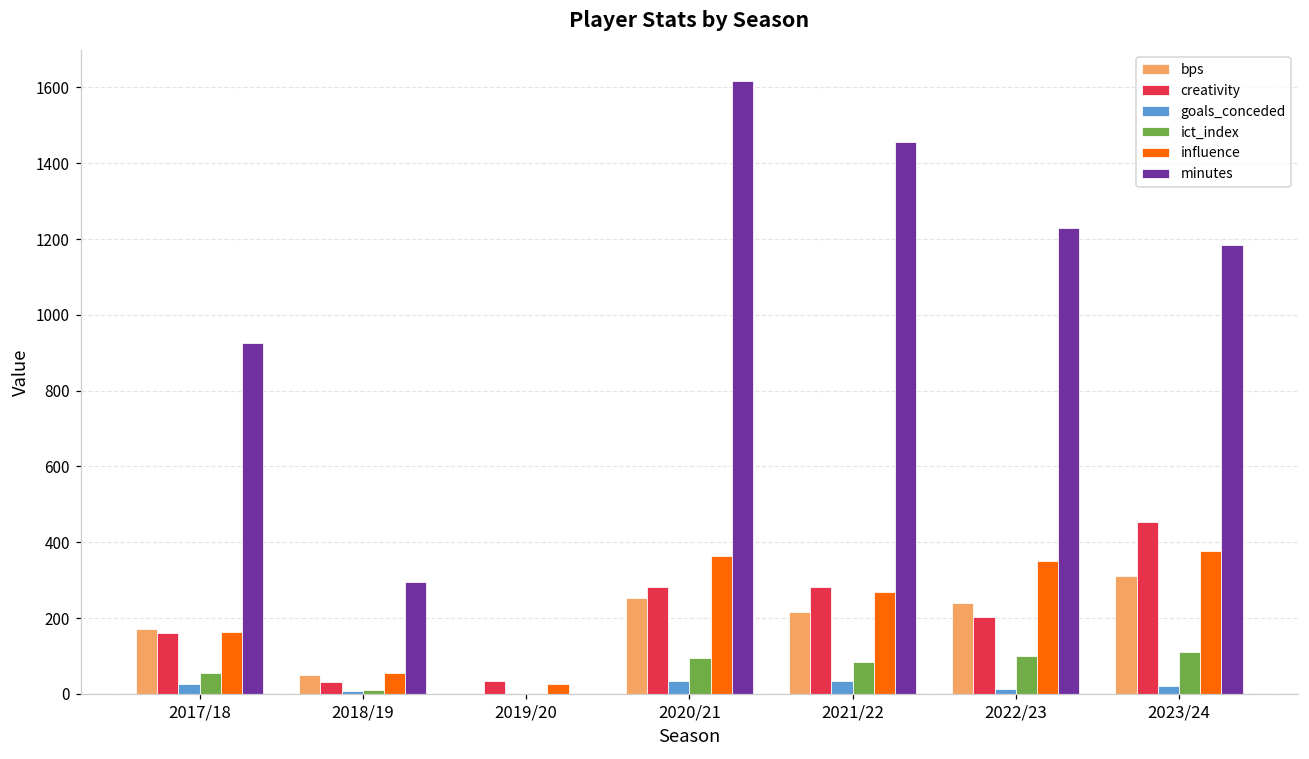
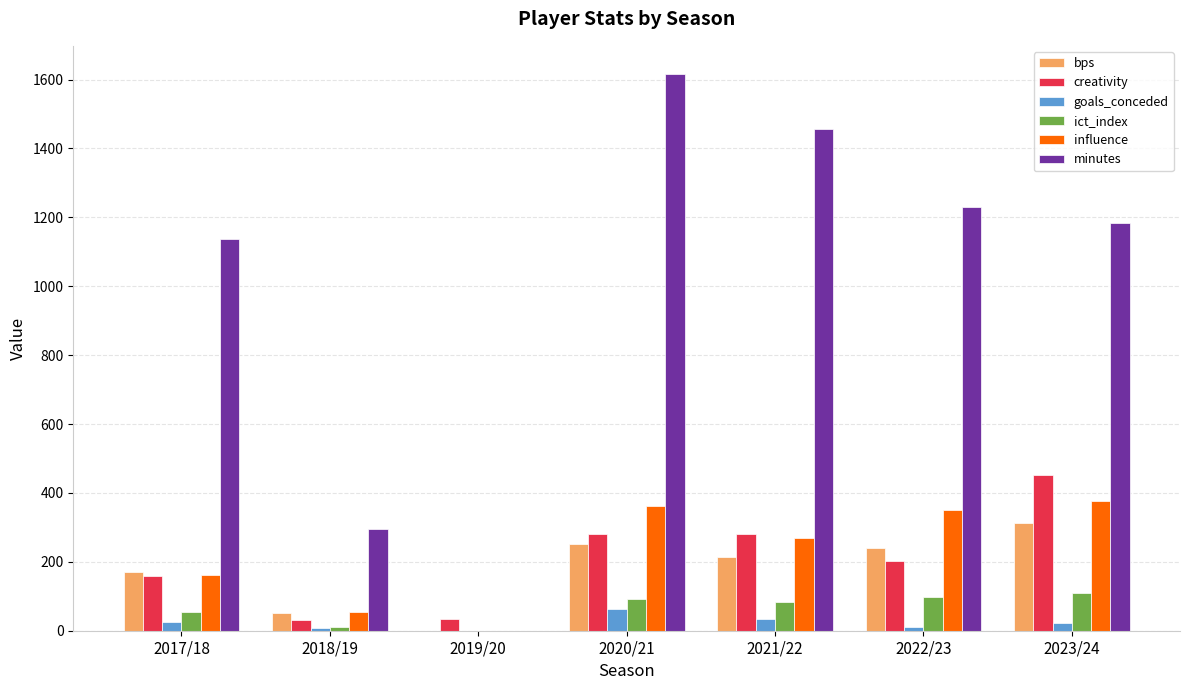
minutes, 2017/18: 930 -> 1140
influence, 2019/20: 30 -> 0
goals_conceded, 2020/21: 30 -> 60
